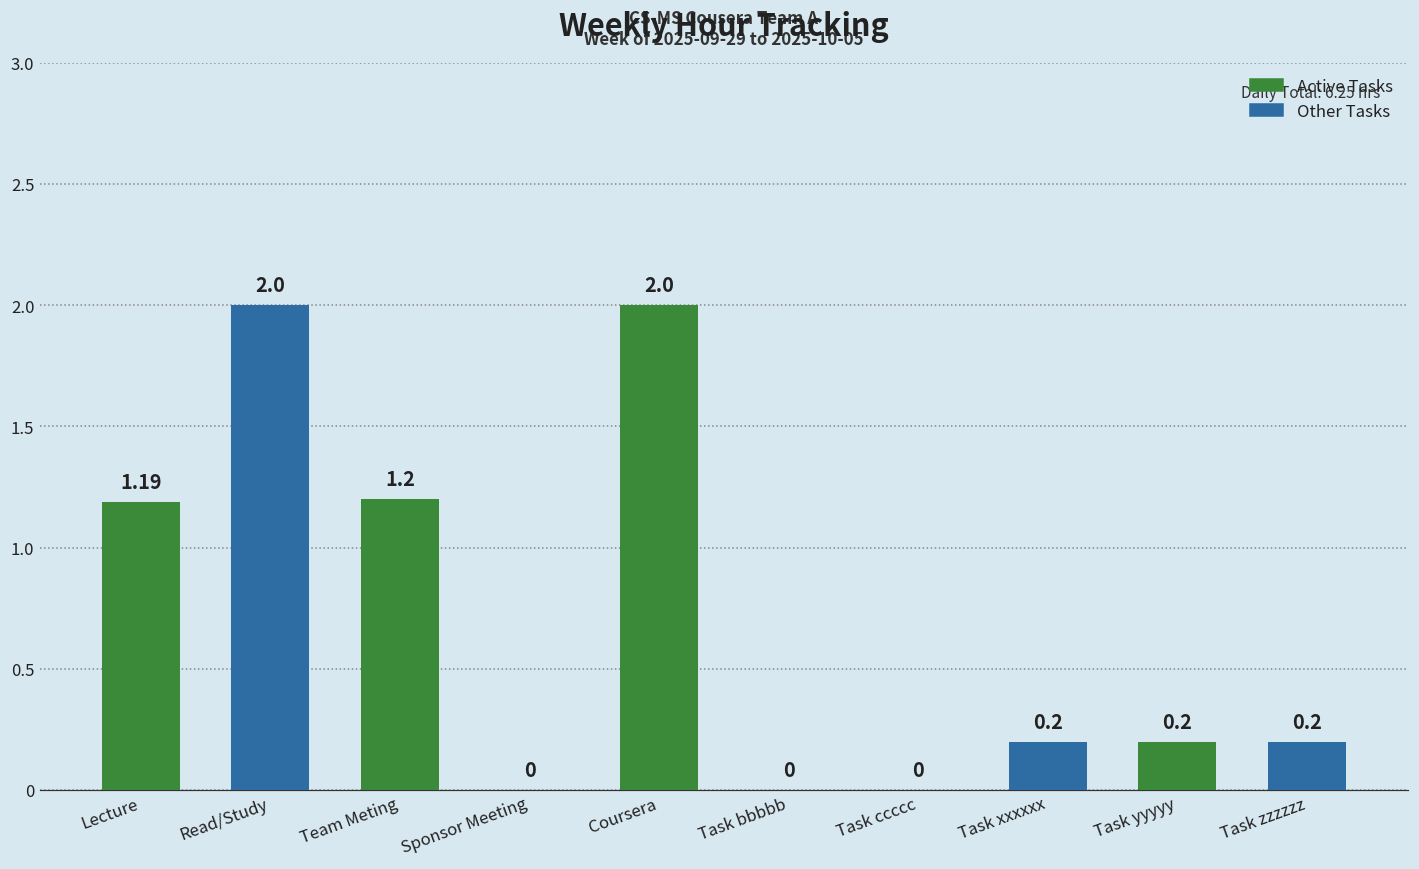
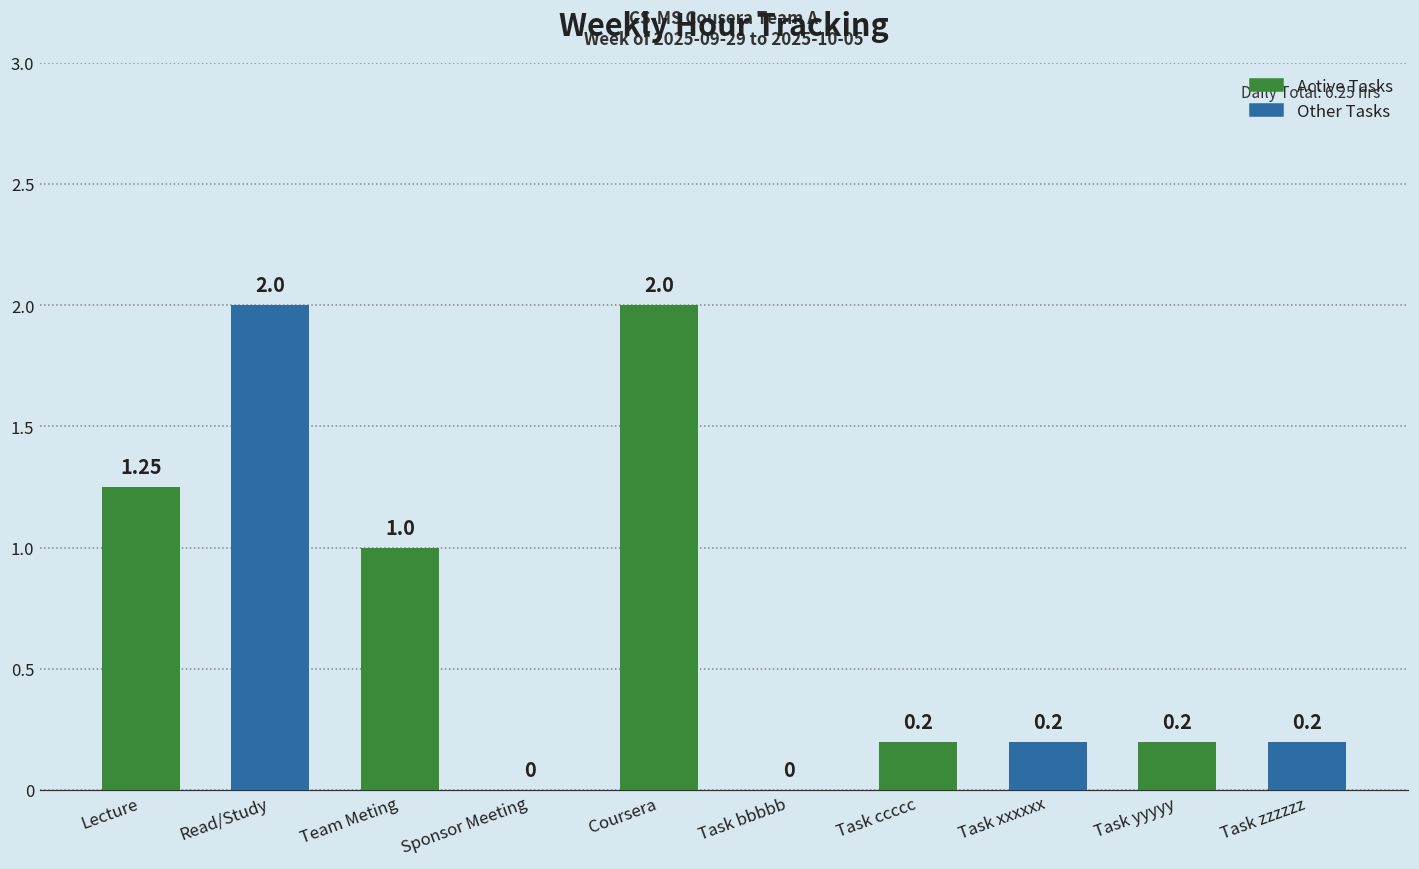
Lecture: 1.19 -> 1.25
Team Meting: 1.2 -> 1.0
Task ccccc: 0 -> 0.2
